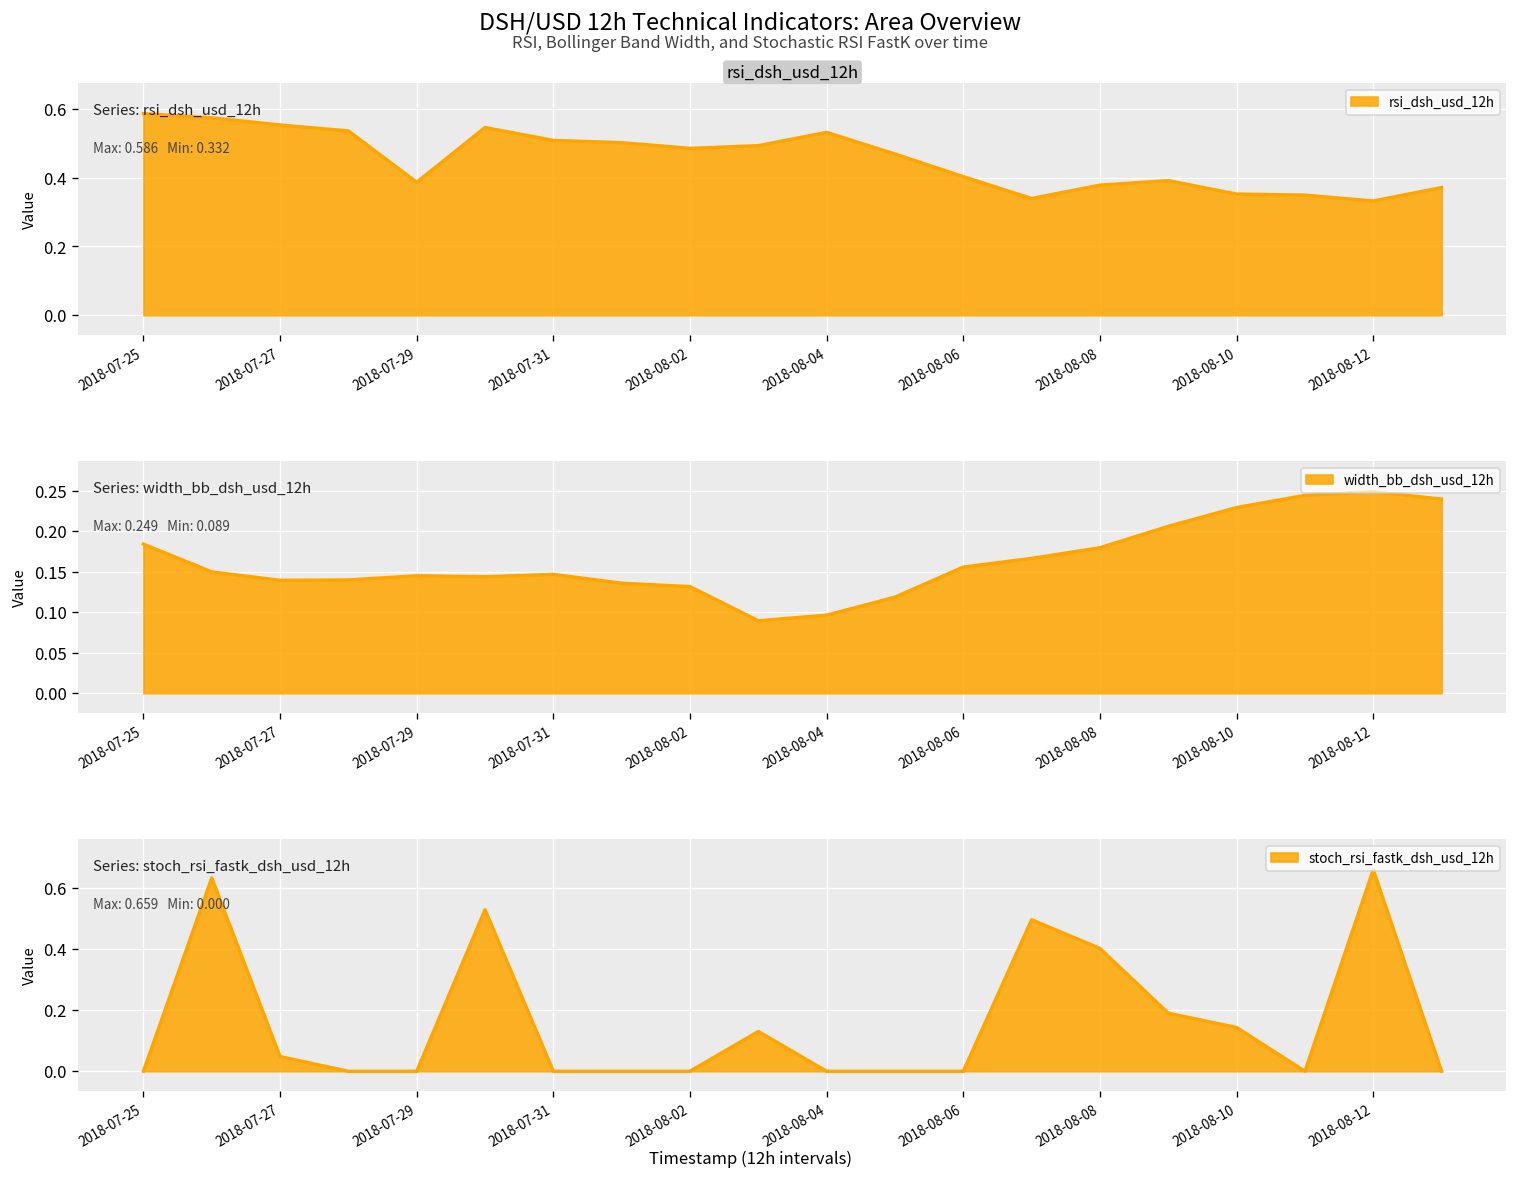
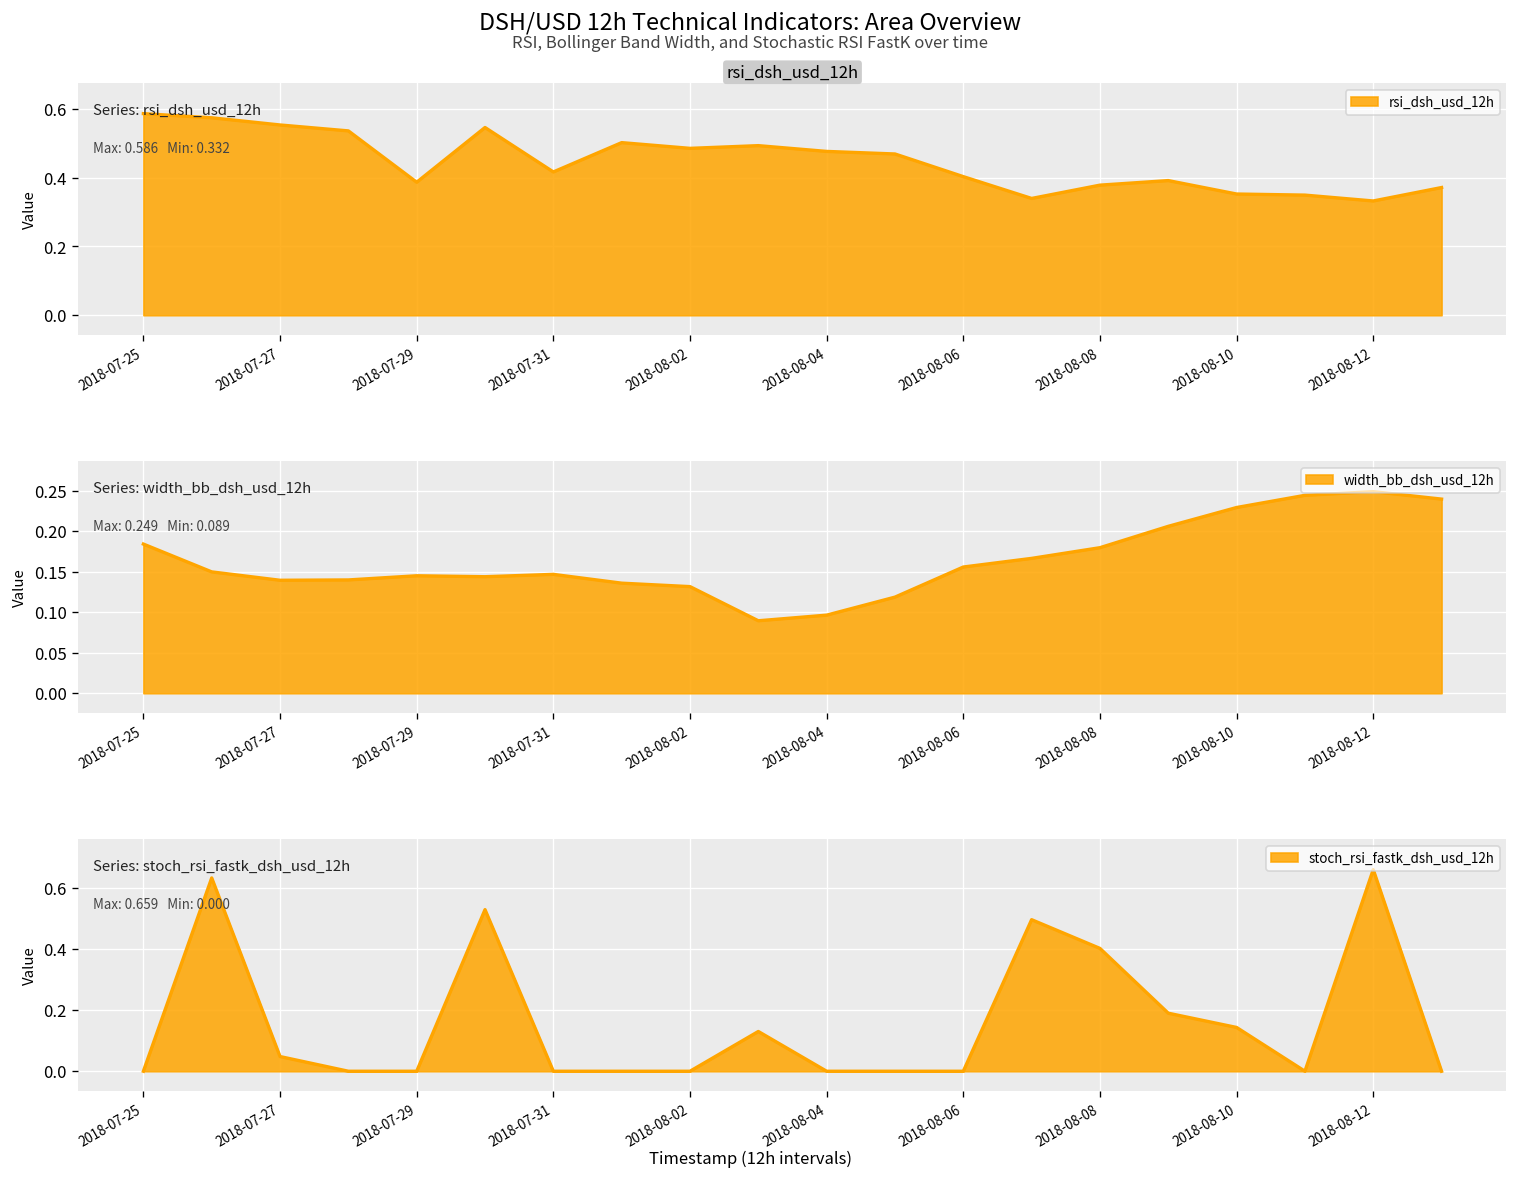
rsi_dsh_usd_12h, 2018-07-31: 0.51 -> 0.42
rsi_dsh_usd_12h, 2018-08-04: 0.53 -> 0.48
